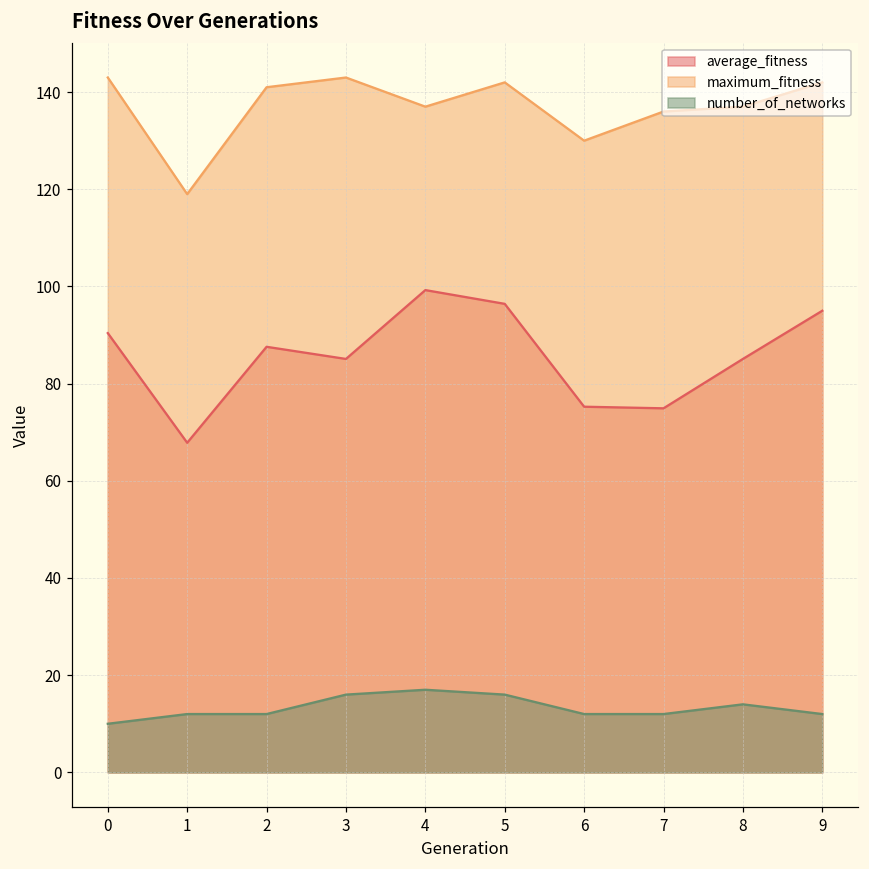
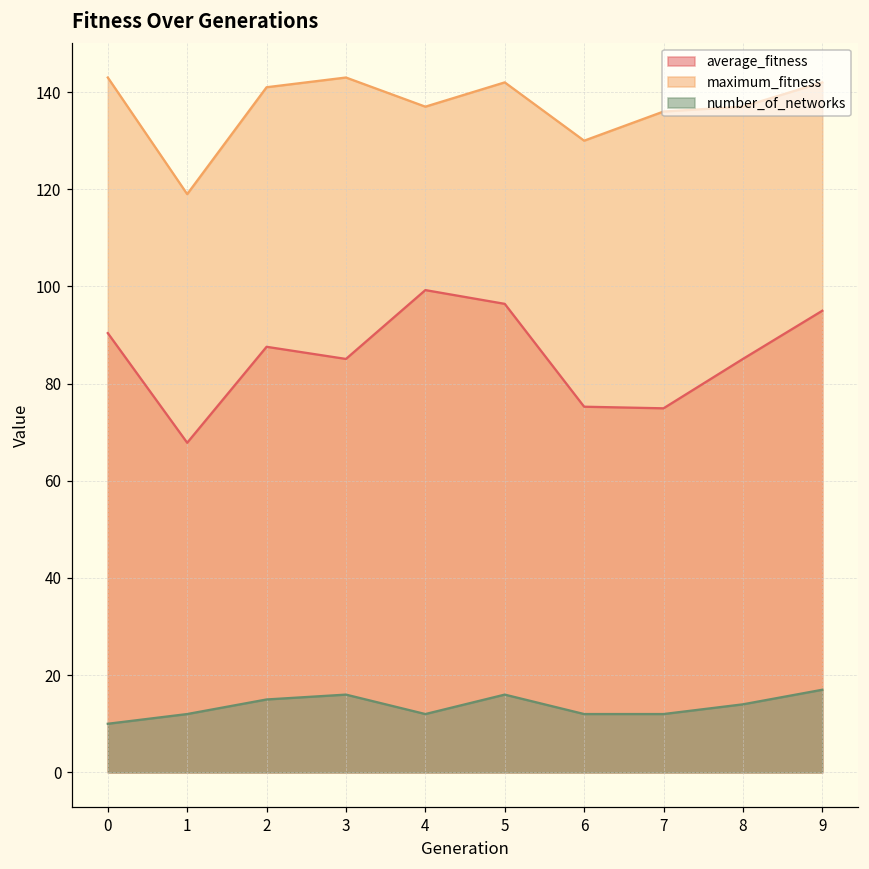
number_of_networks, 2: 12 -> 15
number_of_networks, 4: 17 -> 12
number_of_networks, 9: 12 -> 17
